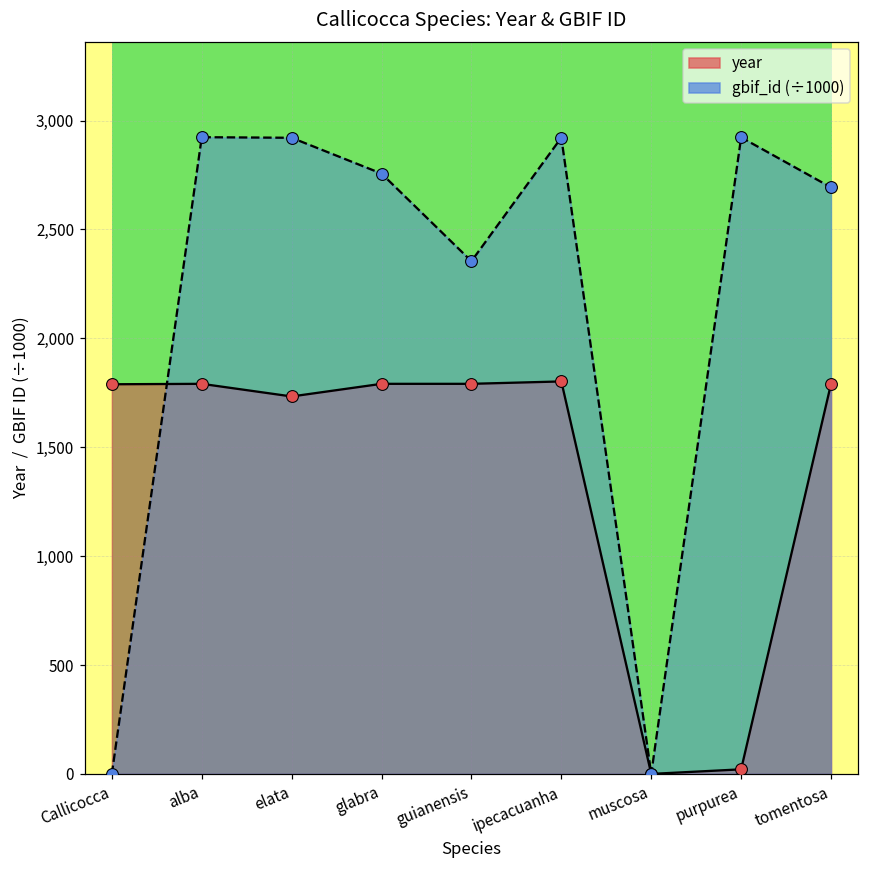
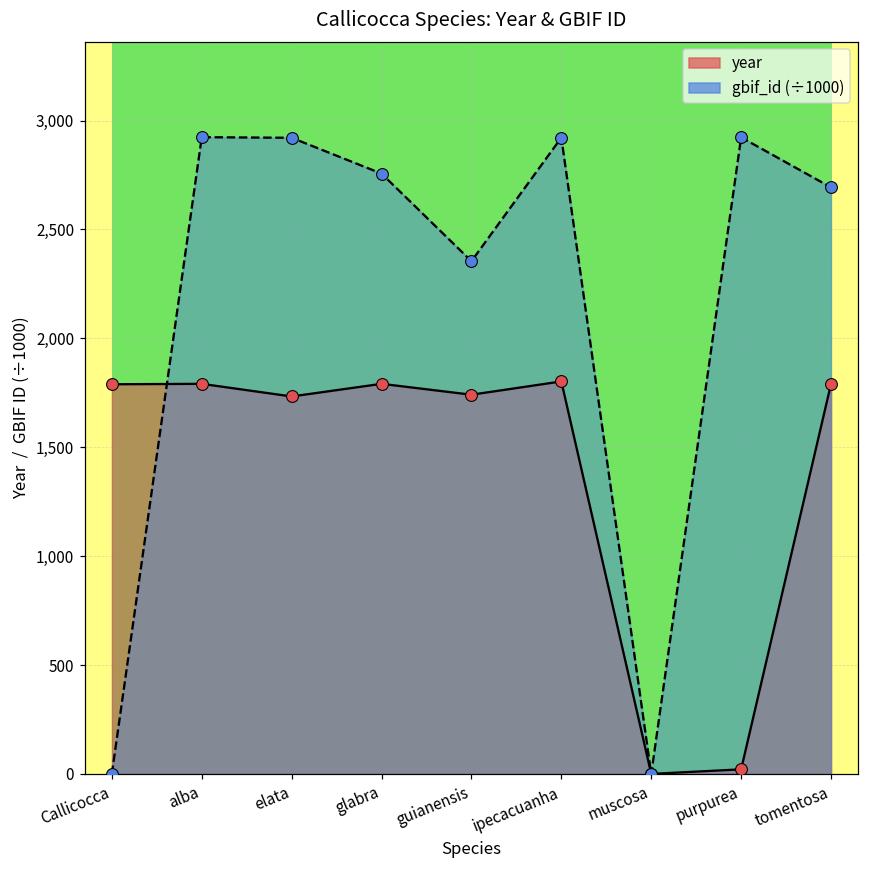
year, guianensis: 1,790 -> 1,740
